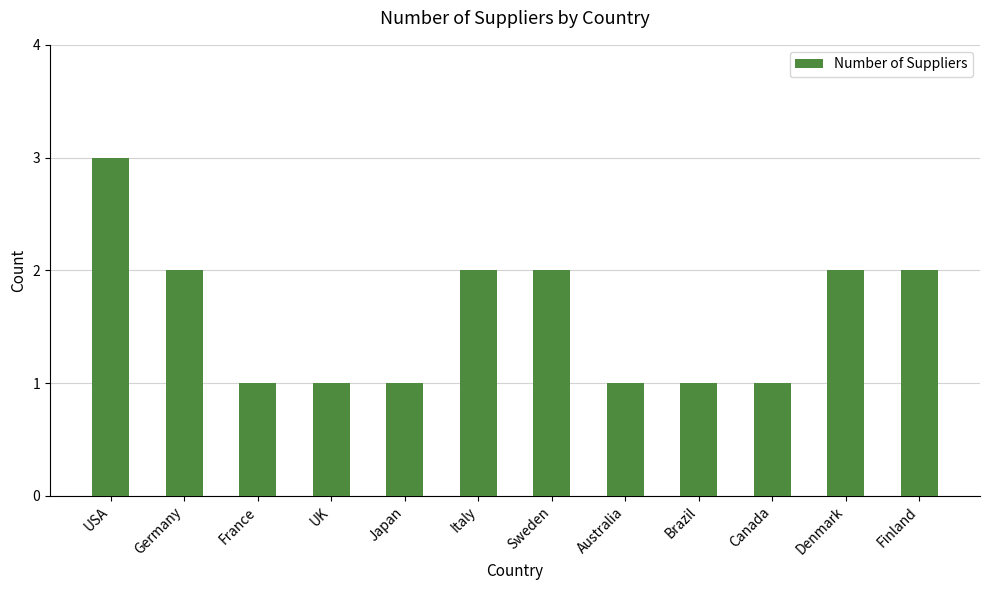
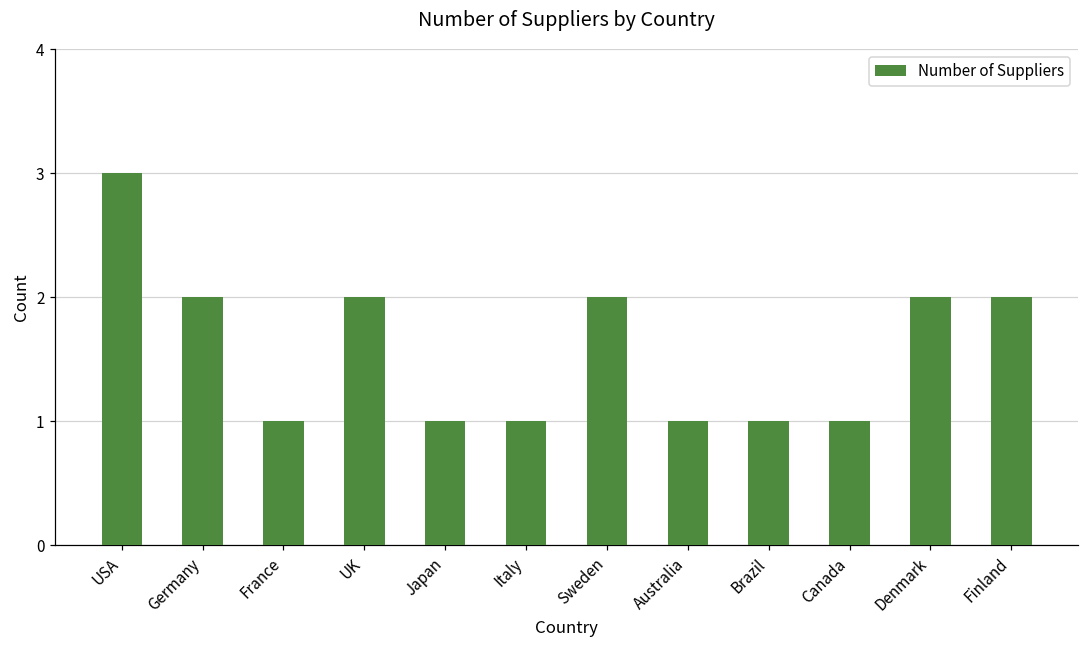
UK: 1 -> 2
Italy: 2 -> 1
